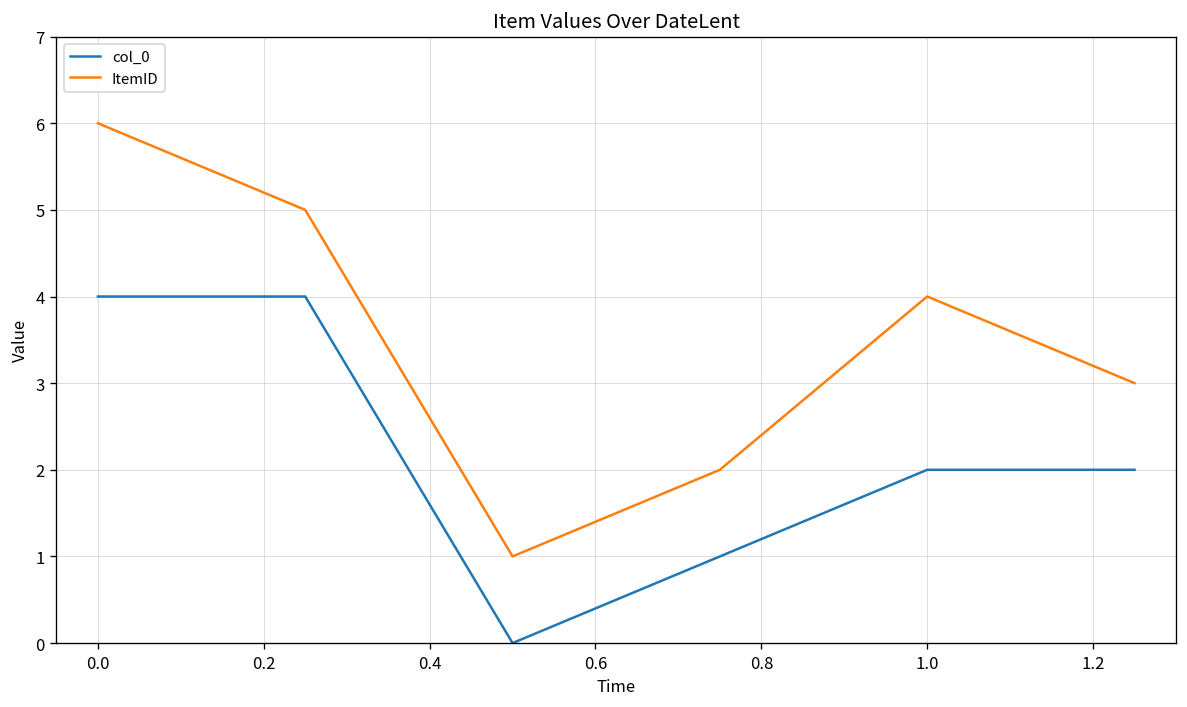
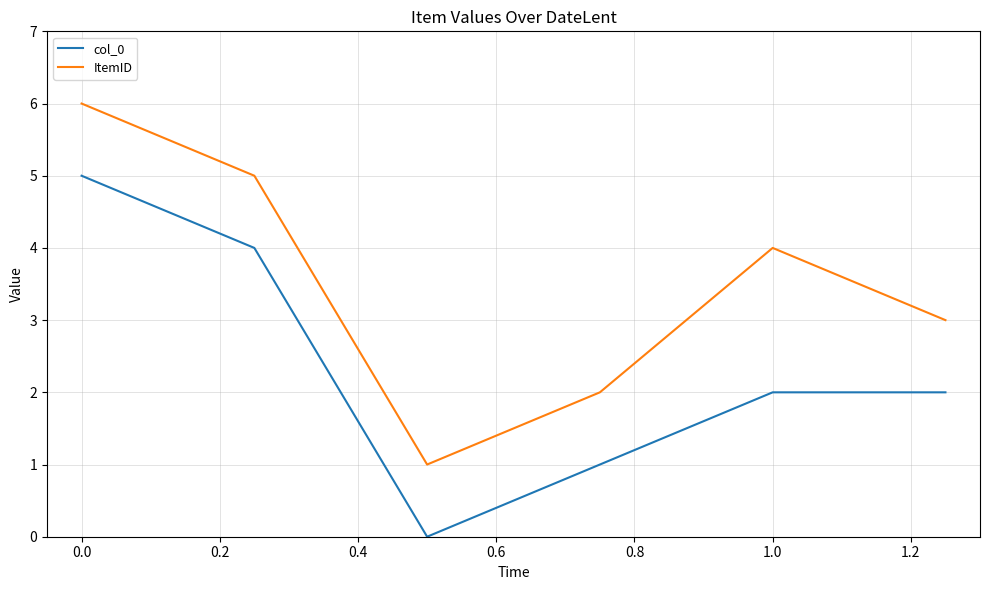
col_0, 0.0: 4 -> 5
